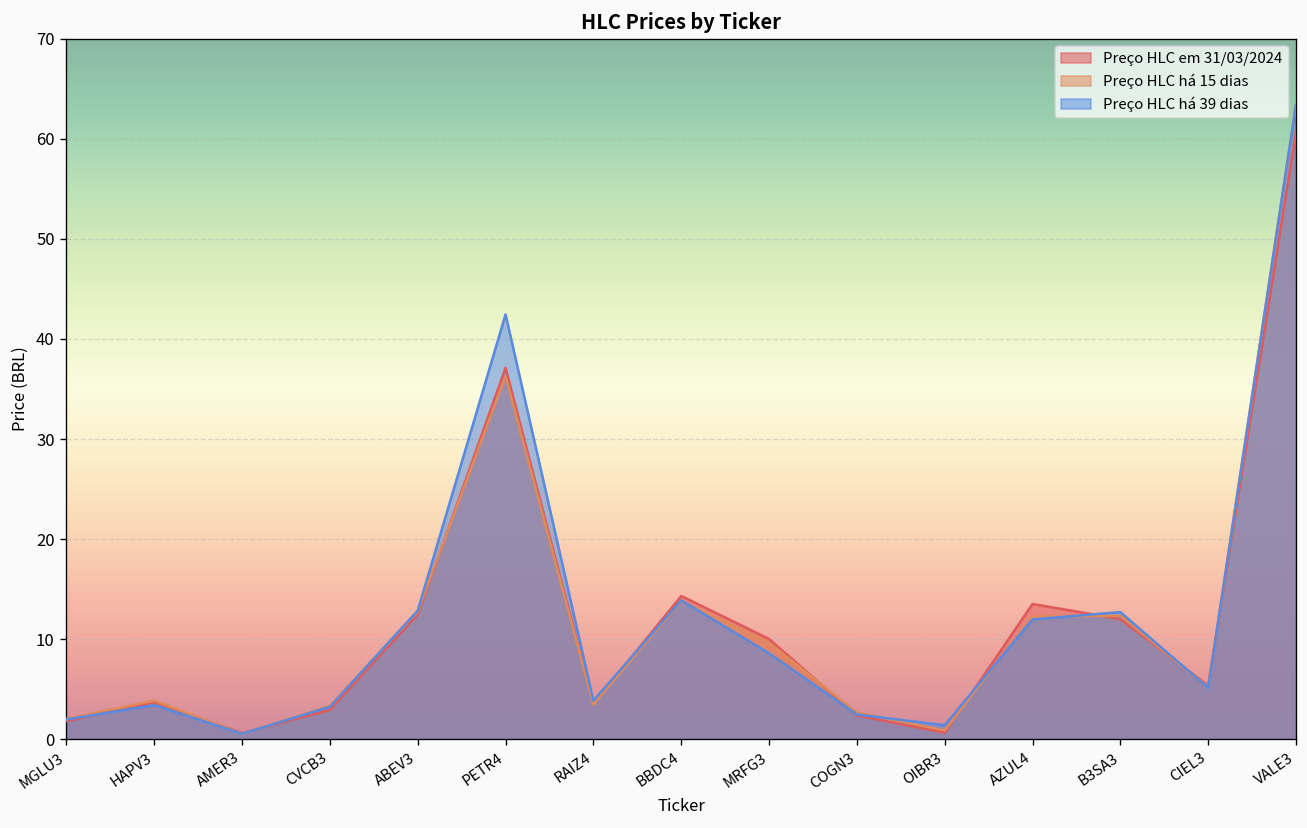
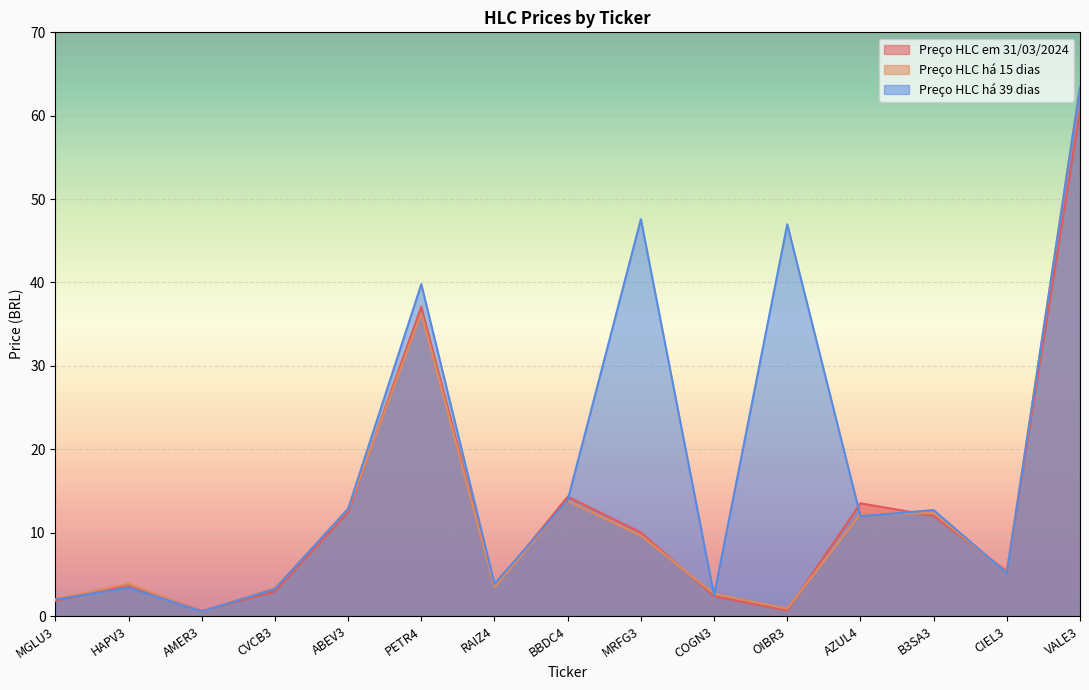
Preço HLC há 39 dias, PETR4: 42 -> 40
Preço HLC há 39 dias, MRFG3: 9 -> 48
Preço HLC há 39 dias, OIBR3: 1 -> 47
